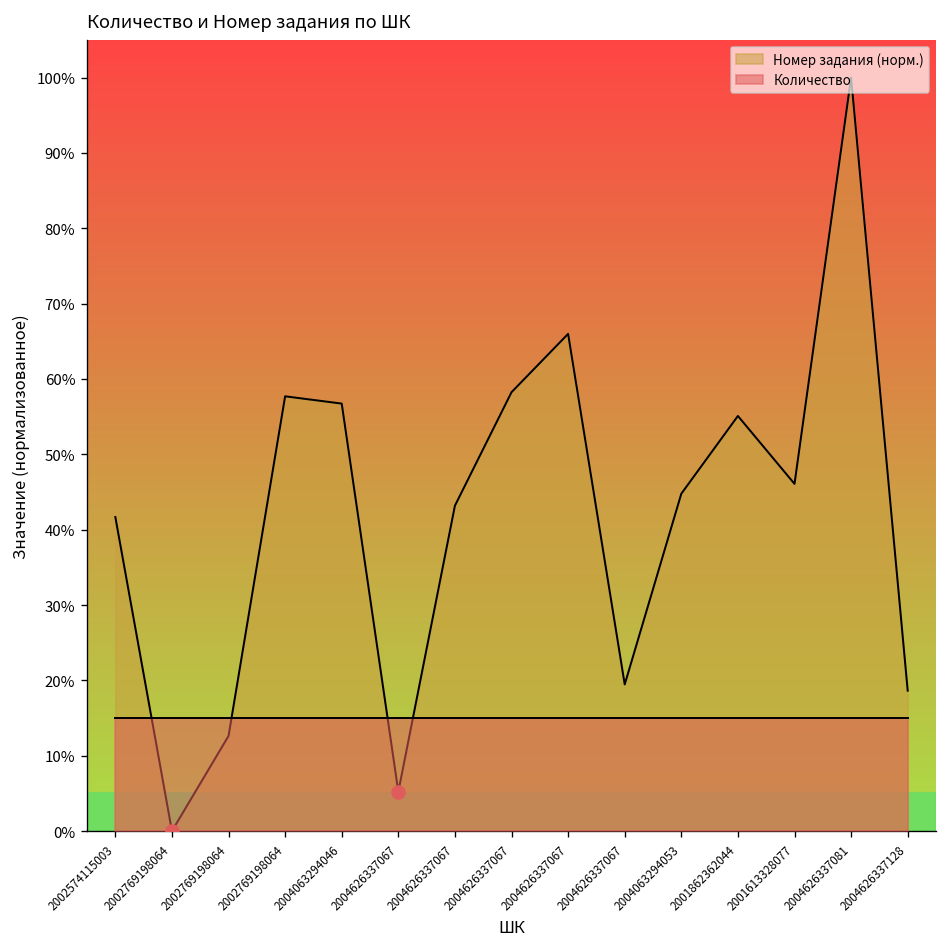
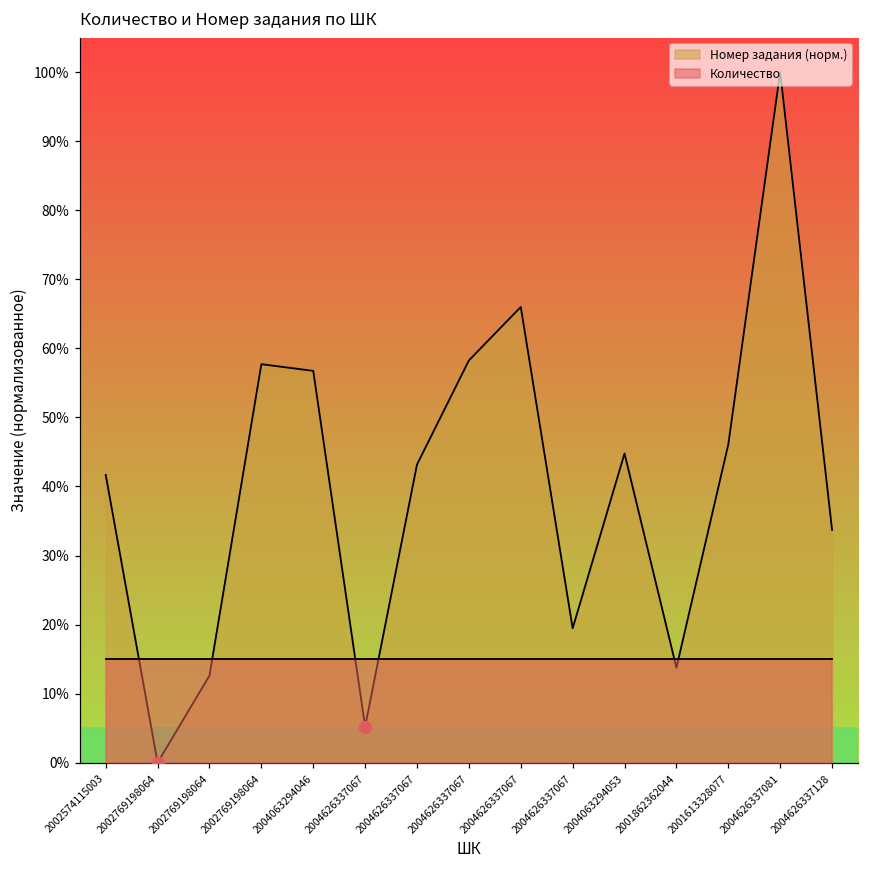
Номер задания (норм.), 2001862362044: 55% -> 14%
Номер задания (норм.), 2004626337128: 19% -> 34%
